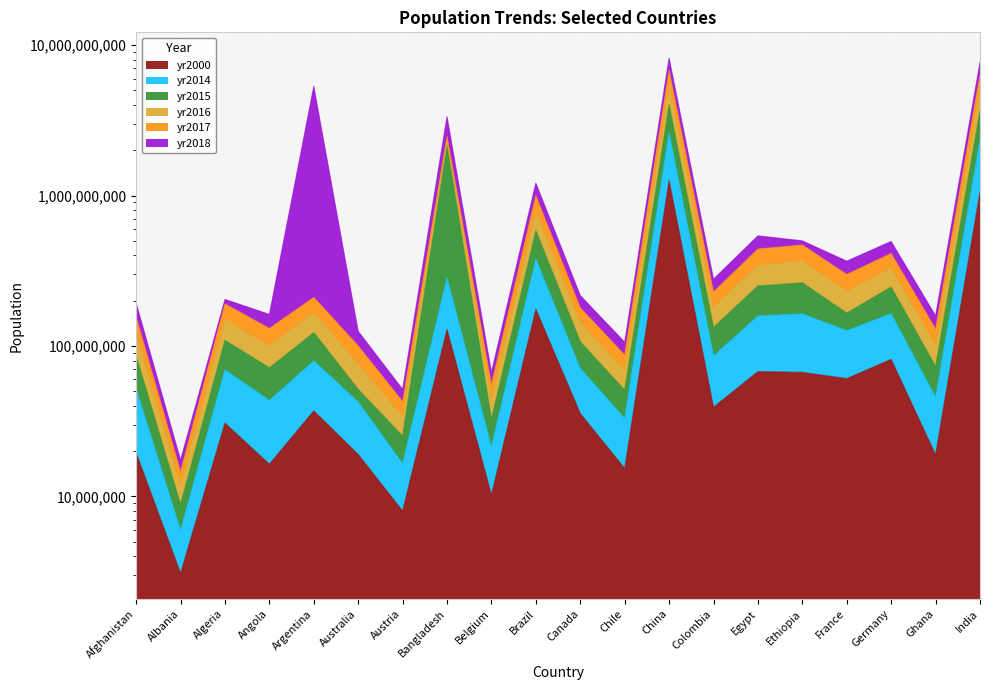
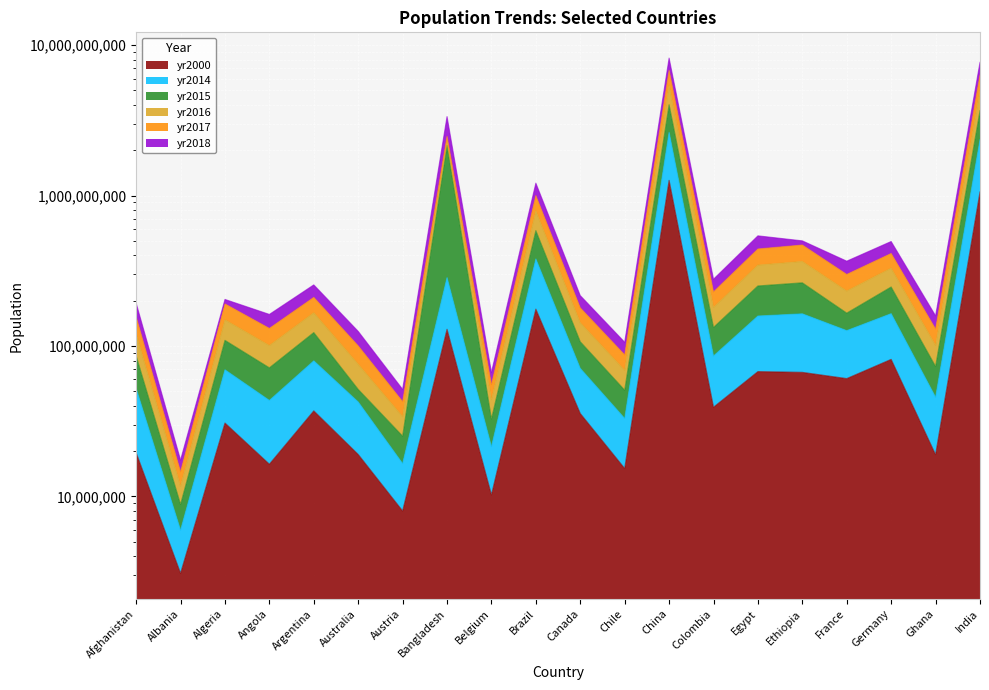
yr2018, Argentina: 5,100,000,000 -> 44,000,000
